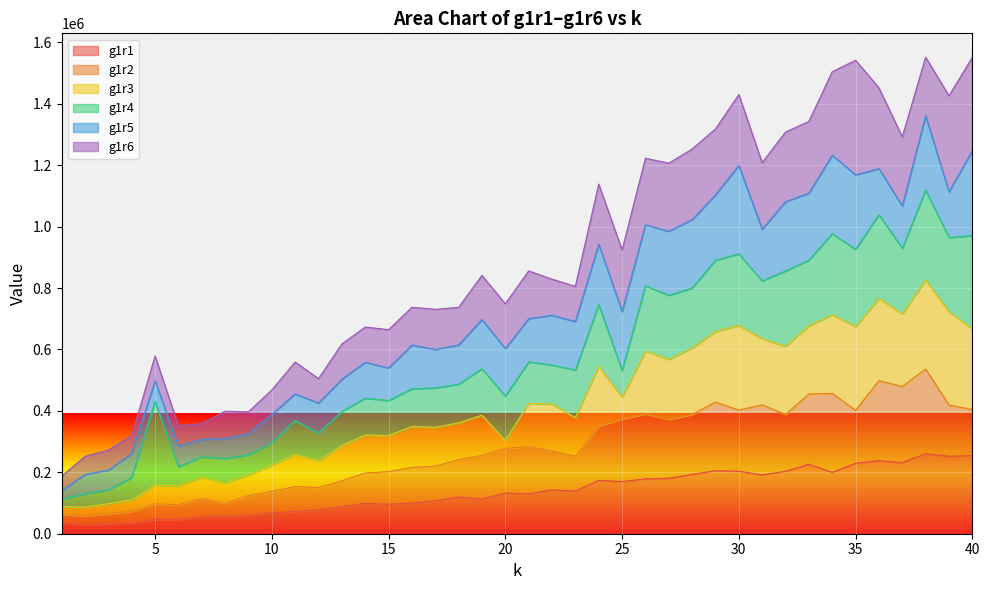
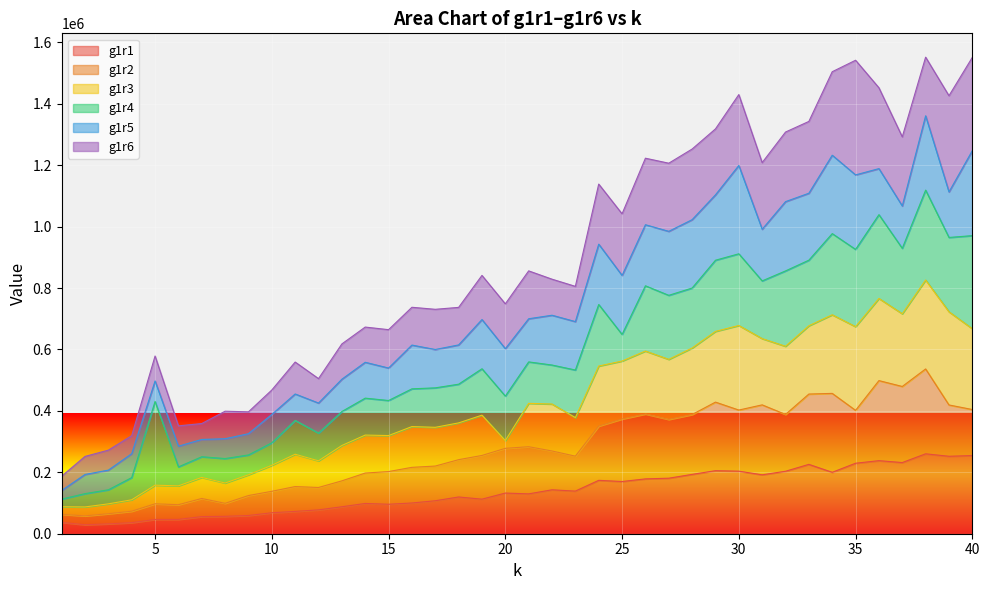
g1r3, 25: 70000 -> 190000
